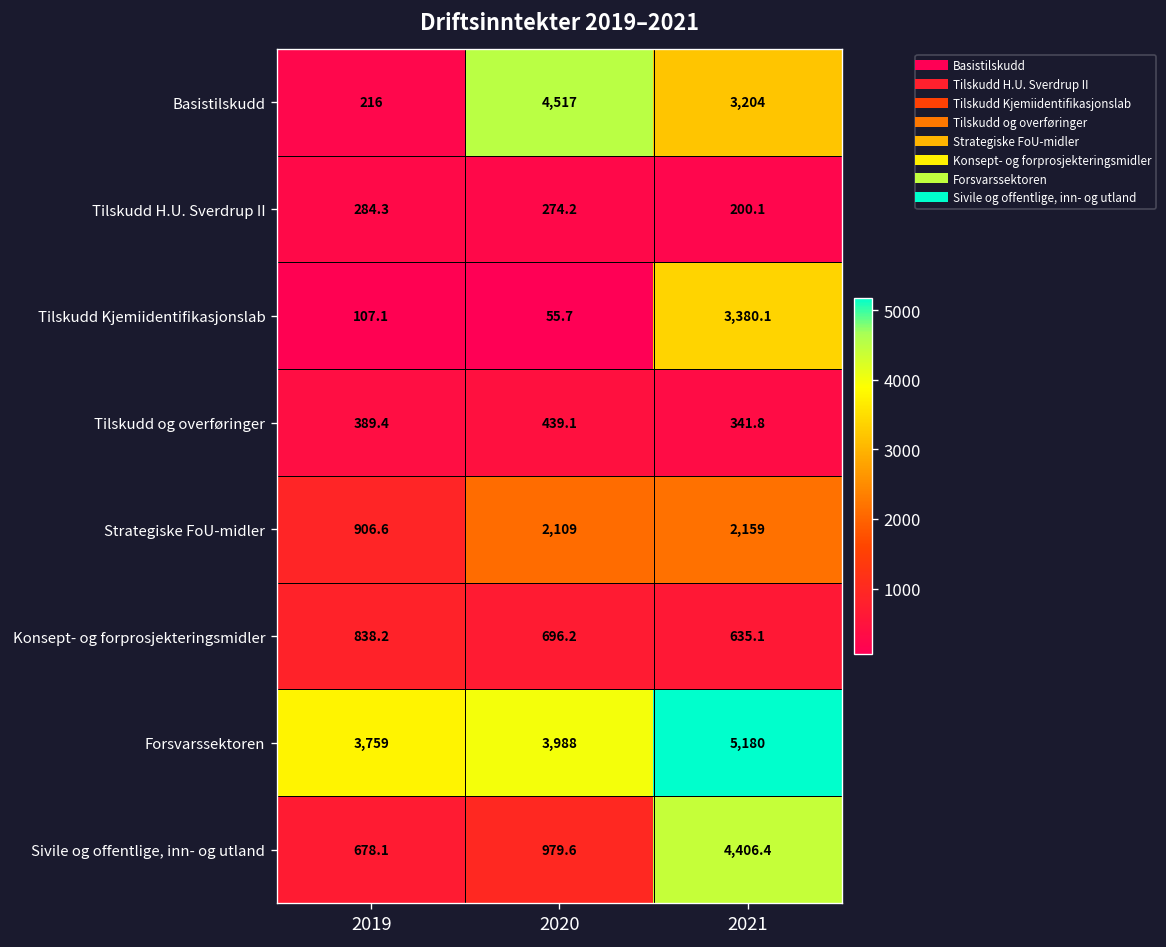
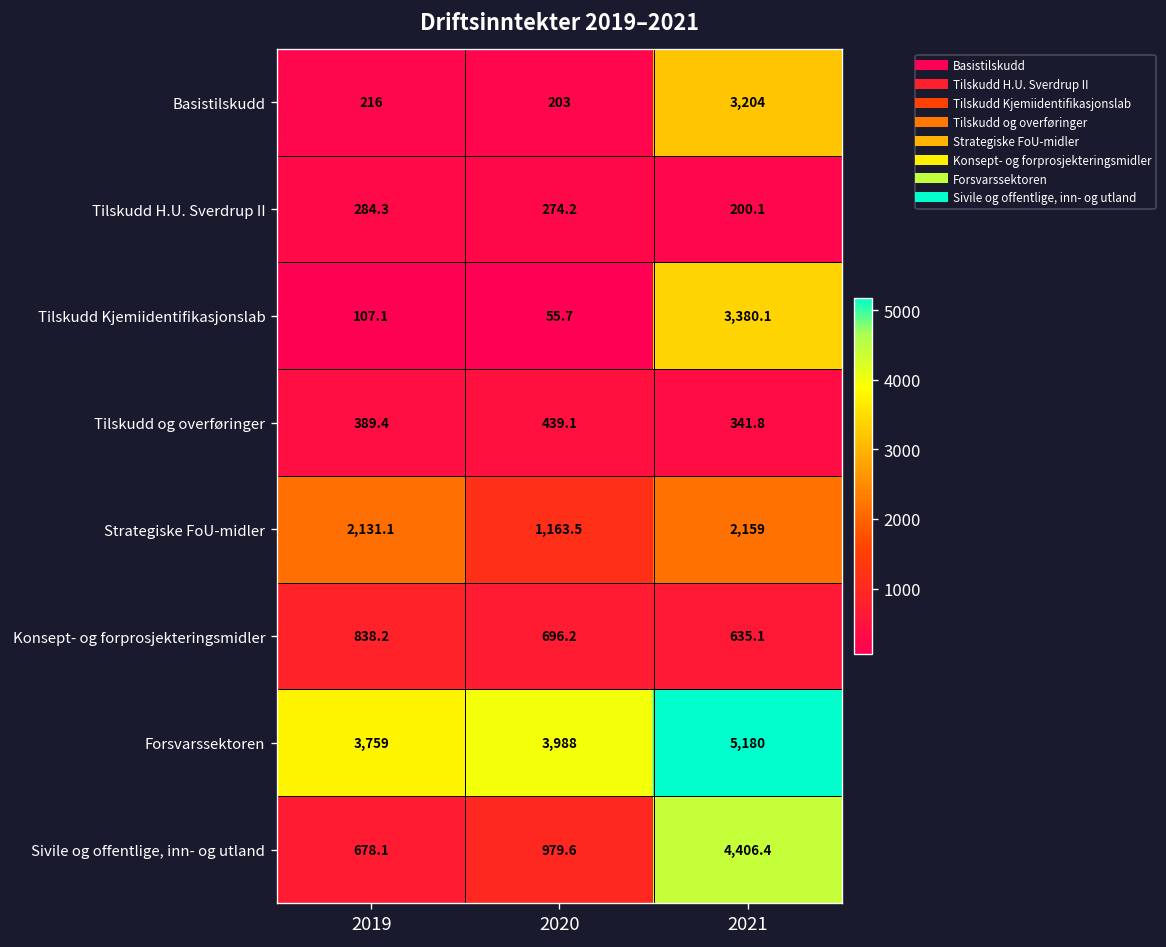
Basistilskudd, 2020: 4,517 -> 203
Strategiske FoU-midler, 2019: 906.6 -> 2,131.1
Strategiske FoU-midler, 2020: 2,109 -> 1,163.5
